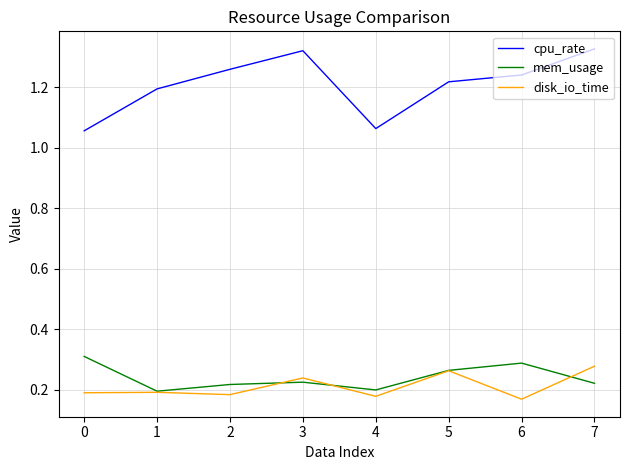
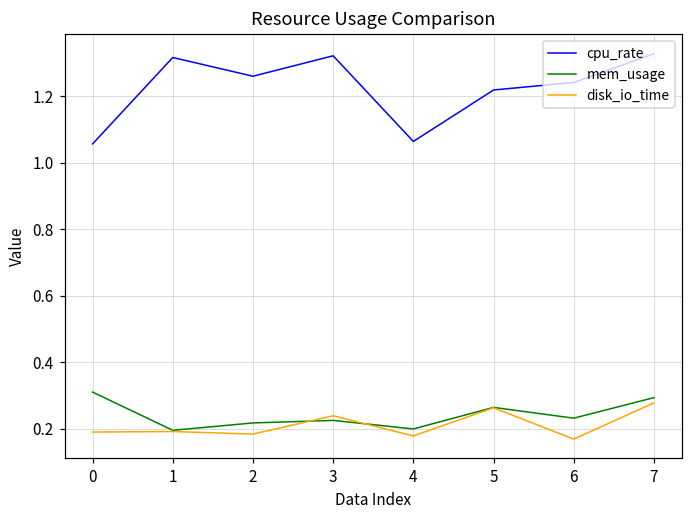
cpu_rate, 1: 1.19 -> 1.32
mem_usage, 6: 0.29 -> 0.23
mem_usage, 7: 0.22 -> 0.29
